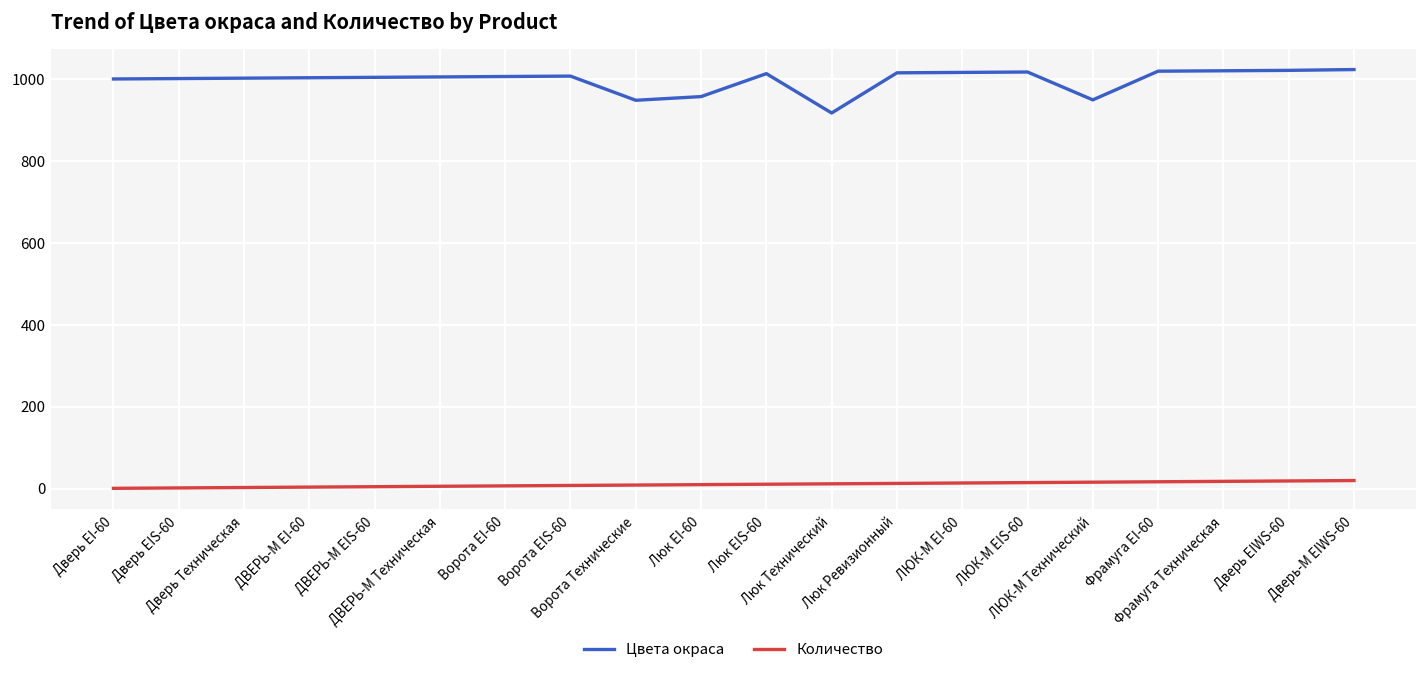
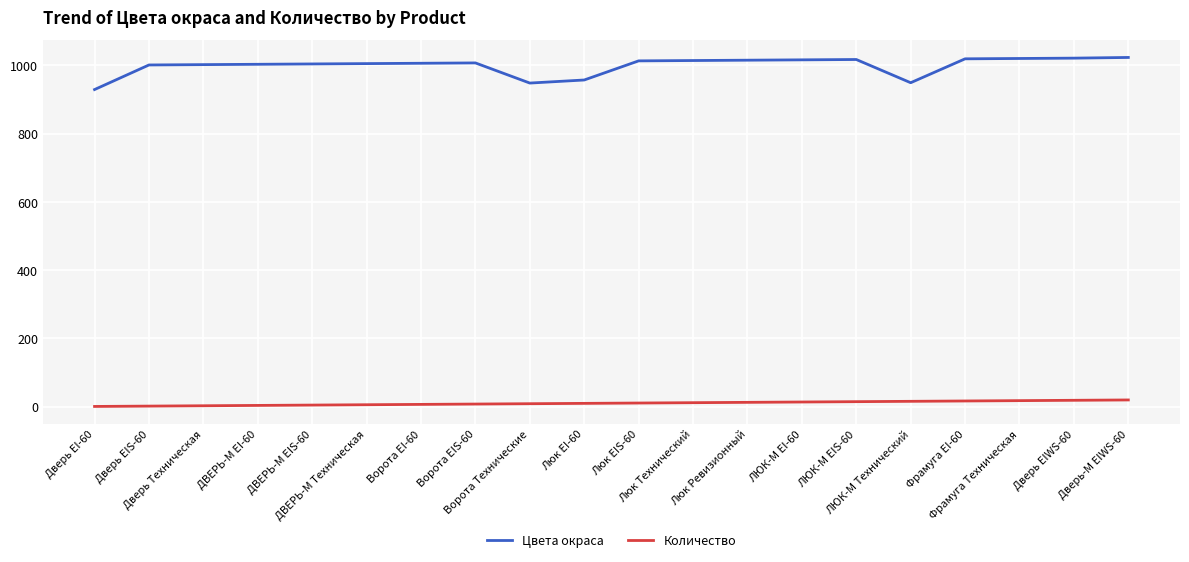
Цвета окраса, Дверь EI-60: 1000 -> 930
Цвета окраса, Люк Технический: 920 -> 1010
